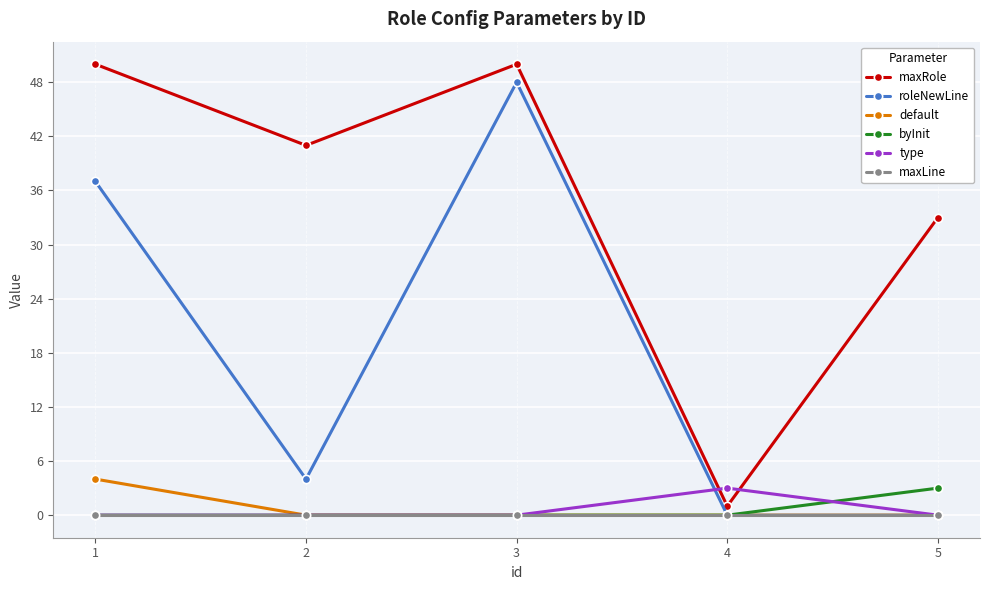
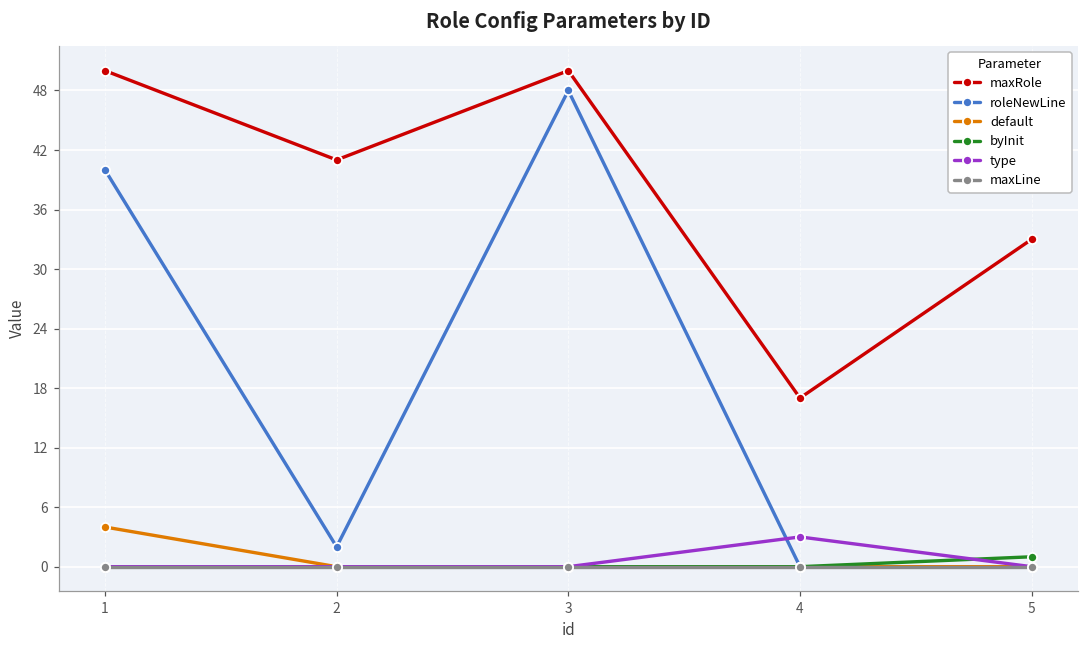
roleNewLine, 1: 37 -> 40
roleNewLine, 2: 4 -> 2
maxRole, 4: 1 -> 17
byInit, 5: 3 -> 1
